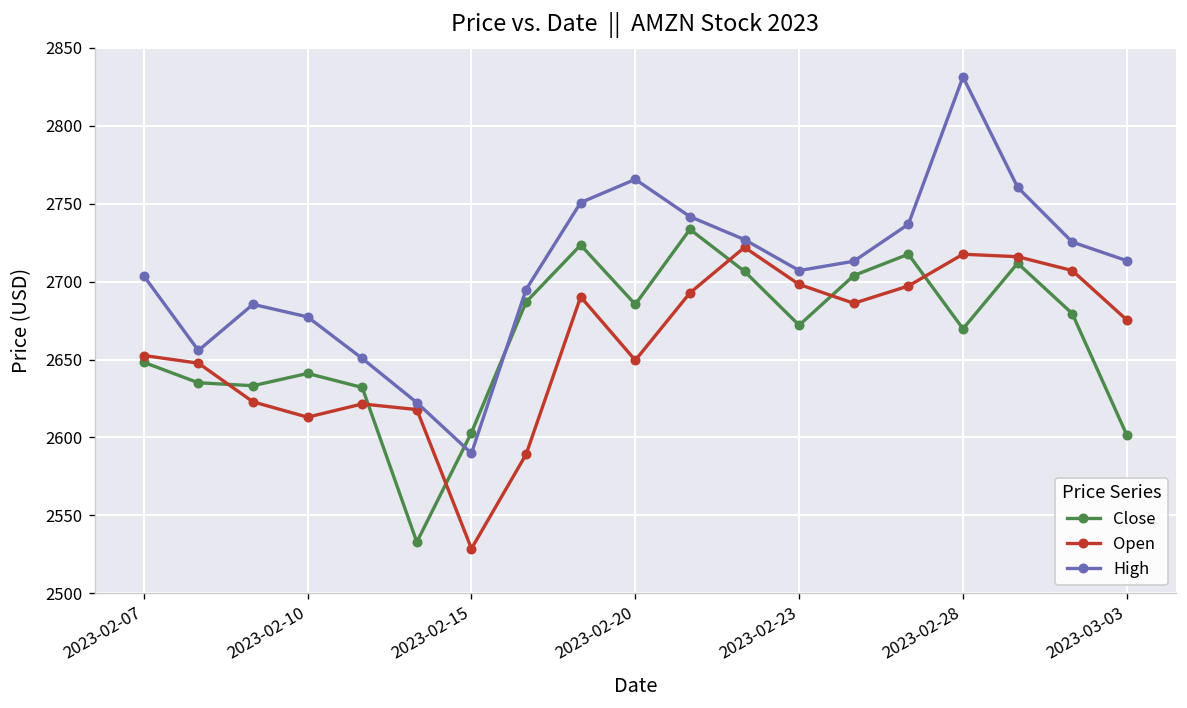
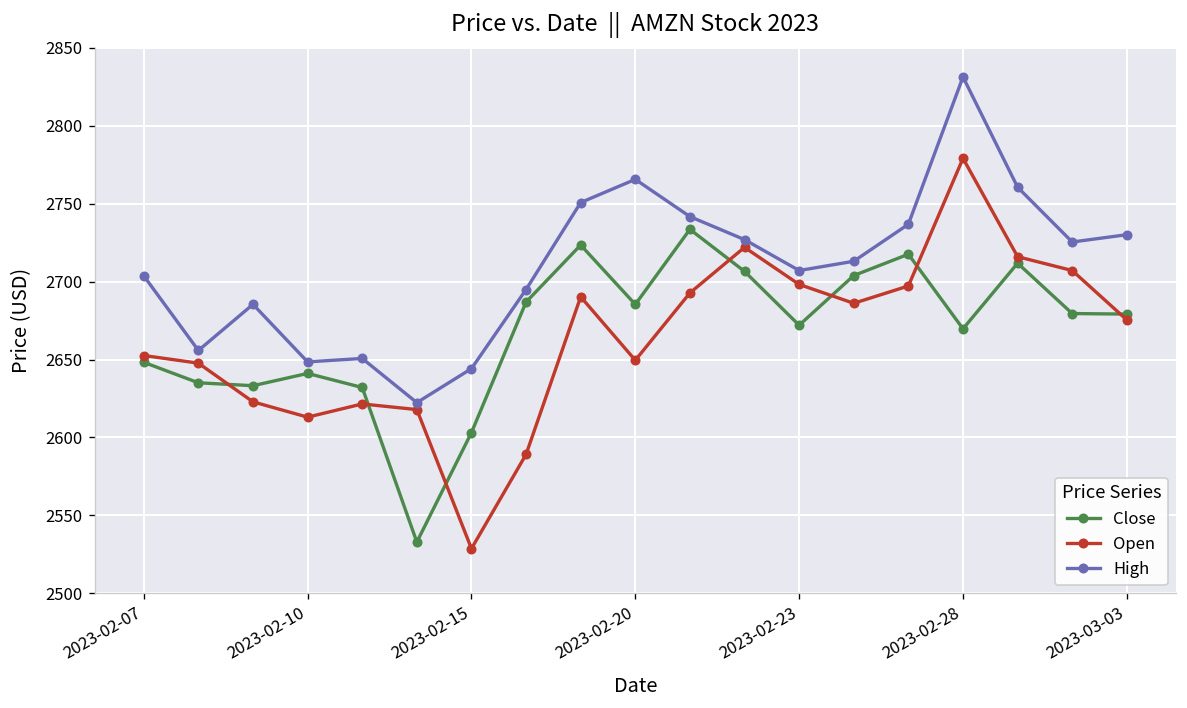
High, 2023-02-10: 2677 -> 2648
High, 2023-02-15: 2590 -> 2644
Open, 2023-02-28: 2718 -> 2779
Close, 2023-03-03: 2601 -> 2679
High, 2023-03-03: 2713 -> 2730
